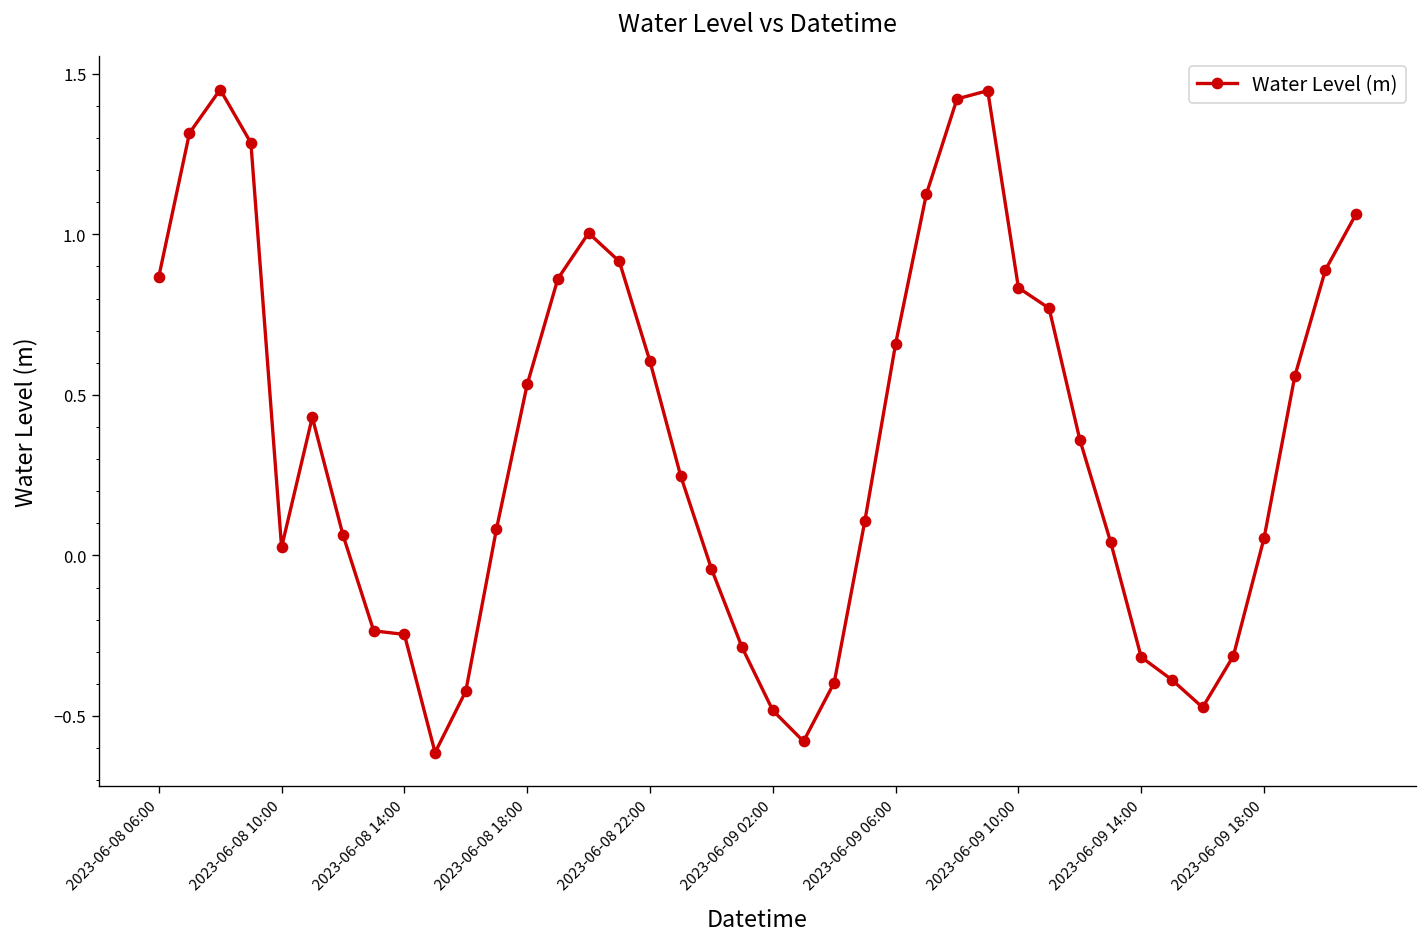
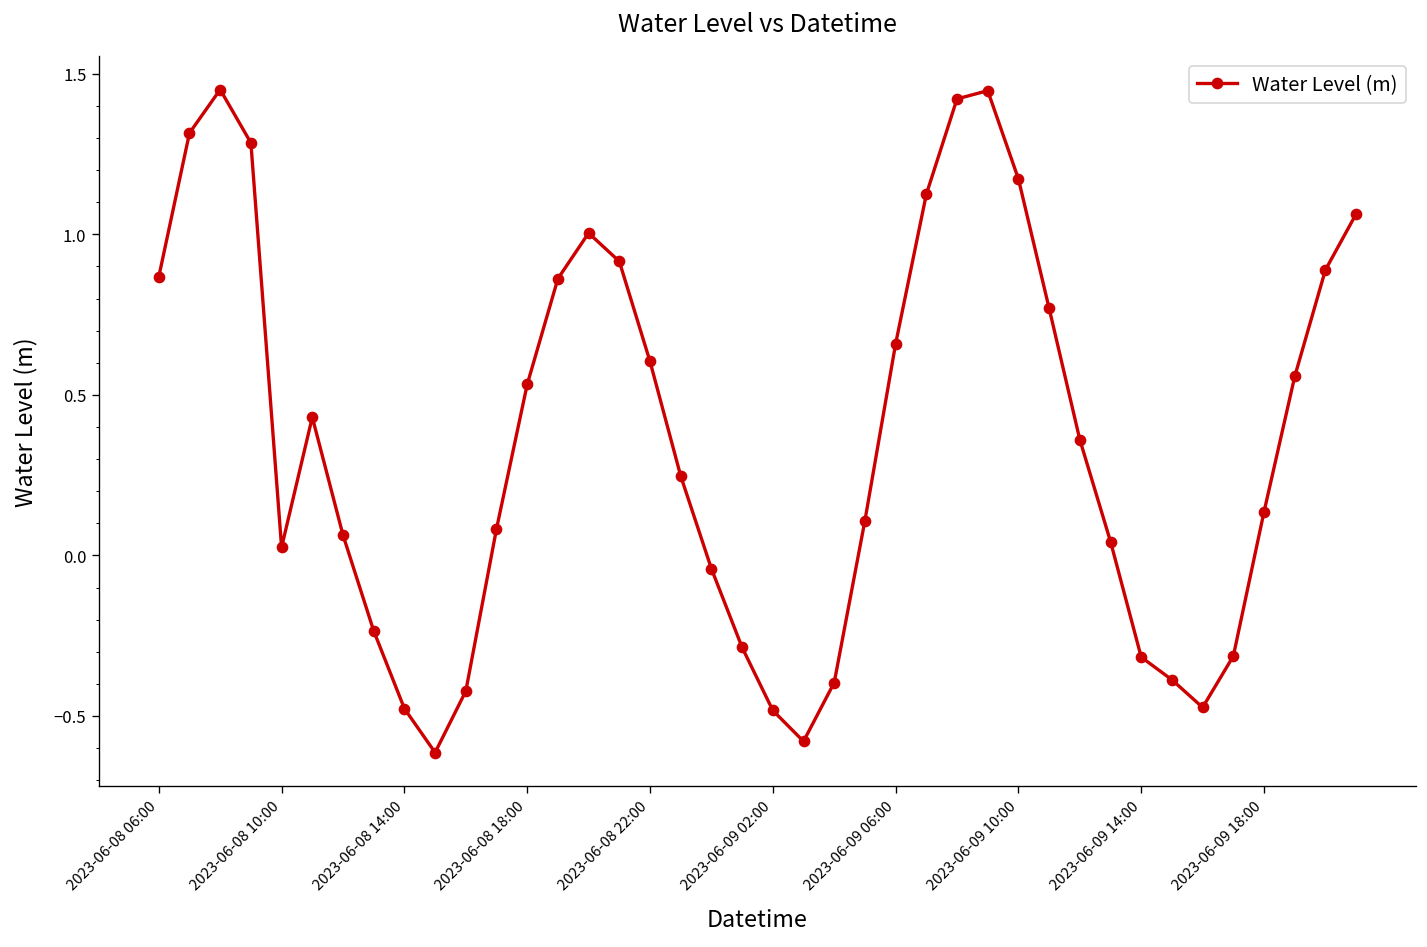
2023-06-08 14:00: -0.25 -> -0.48
2023-06-09 10:00: 0.83 -> 1.17
2023-06-09 18:00: 0.05 -> 0.14
